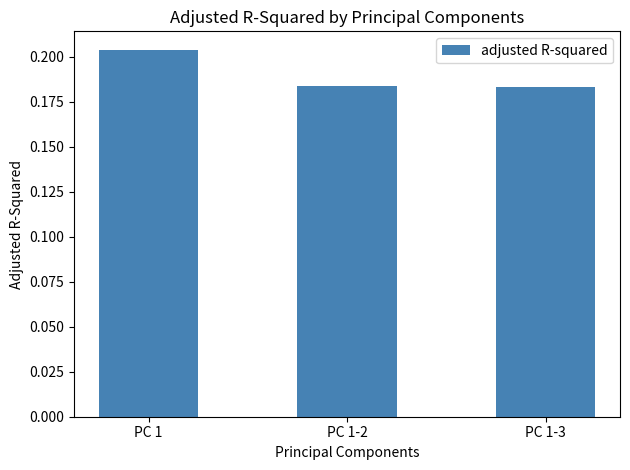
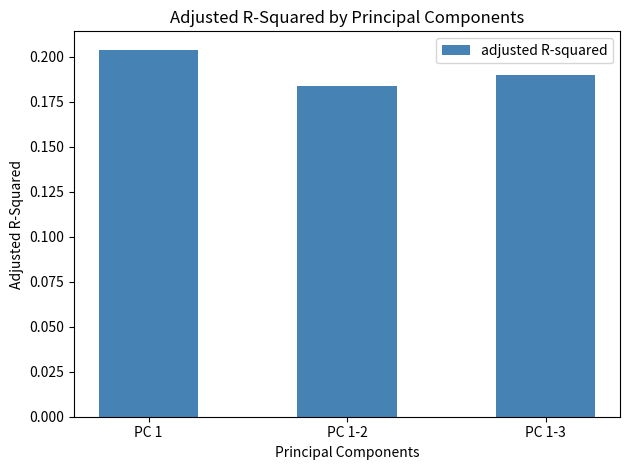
PC 1-3: 0.183 -> 0.190
